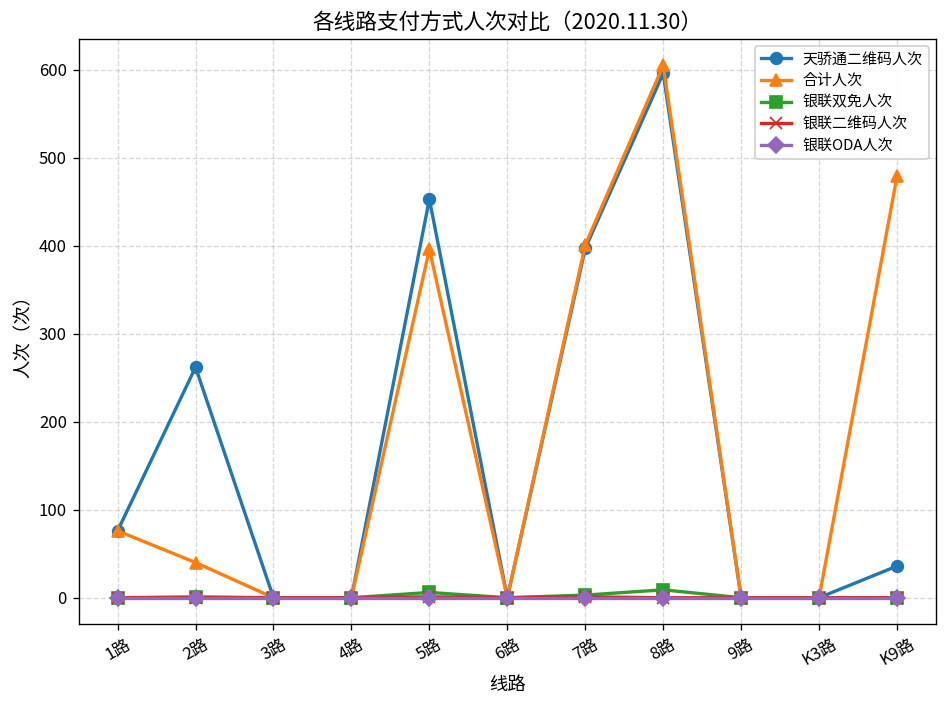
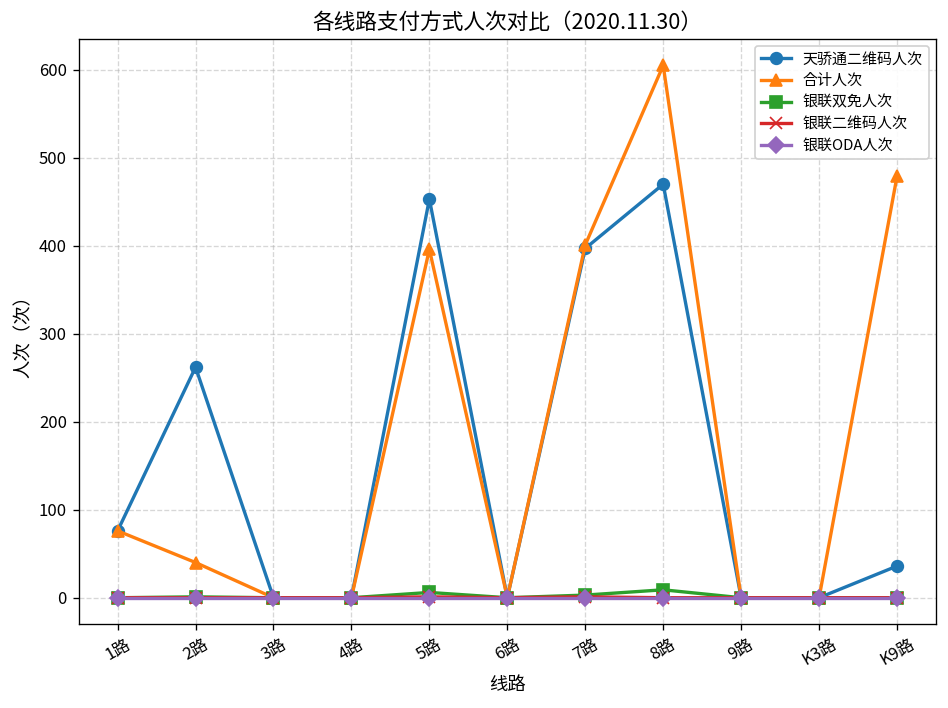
天骄通二维码人次, 8路: 600 -> 470
